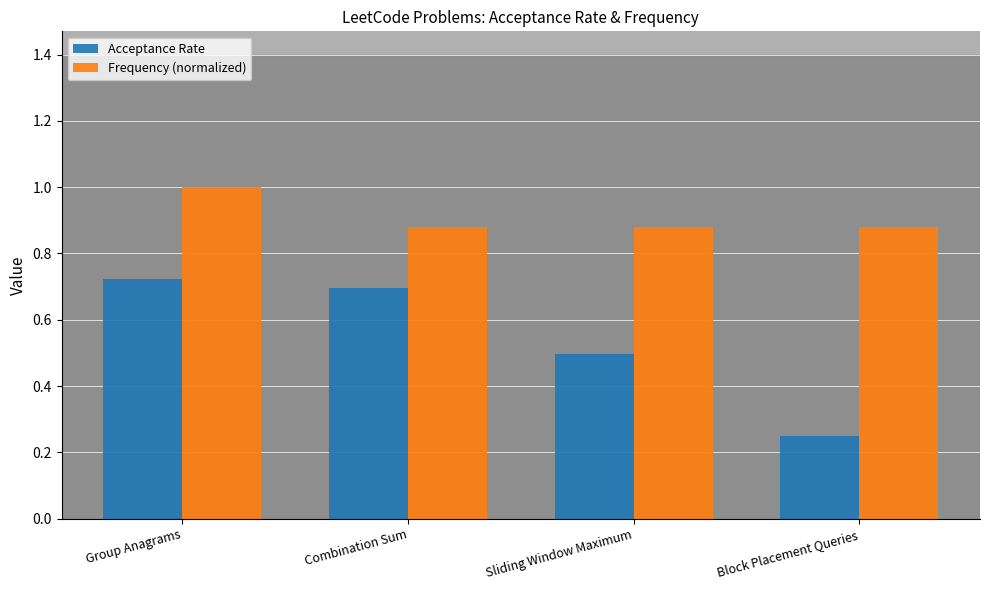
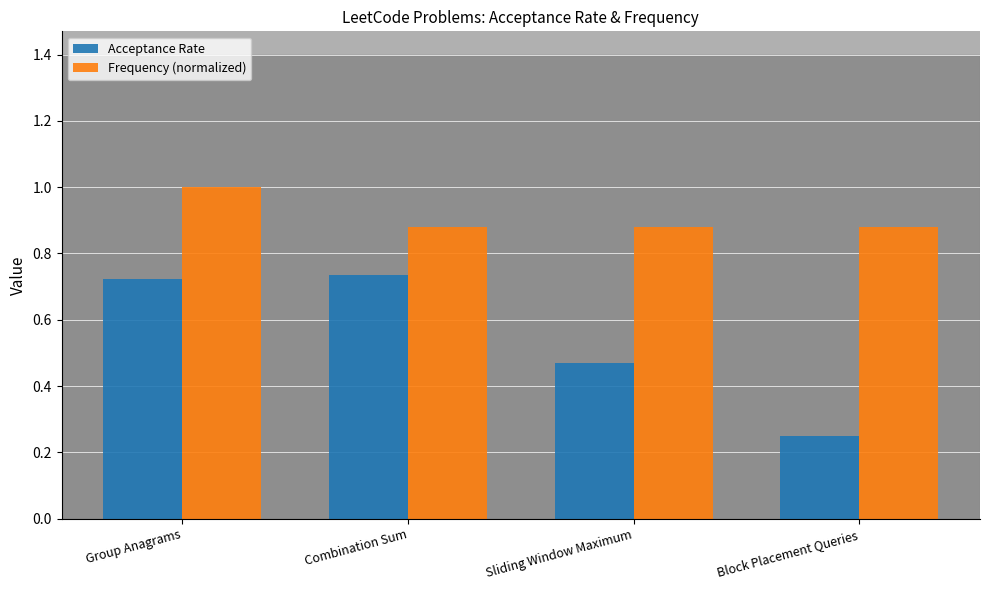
Acceptance Rate, Combination Sum: 0.70 -> 0.73
Acceptance Rate, Sliding Window Maximum: 0.50 -> 0.47
